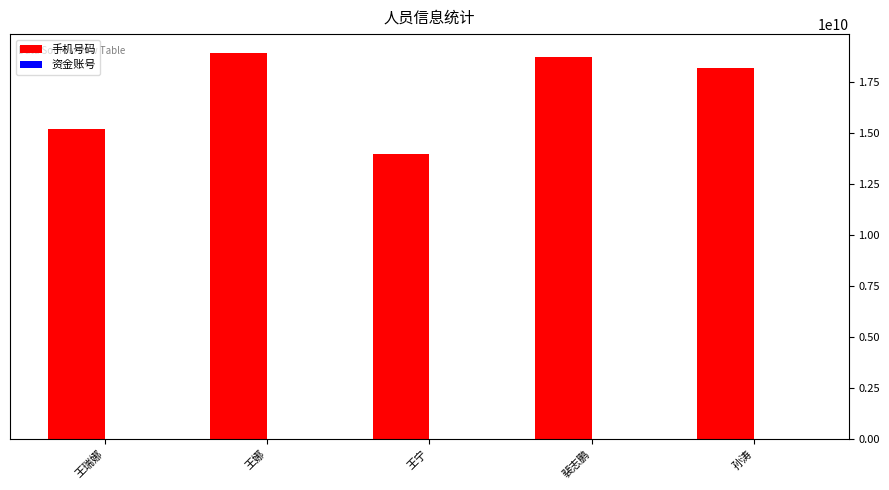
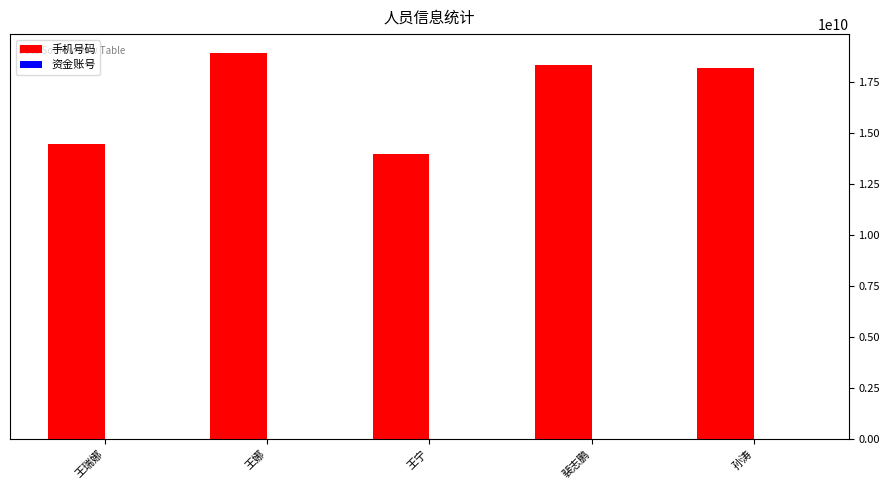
手机号码, 王瑞娜: 15200000000 -> 14500000000
手机号码, 裴志鹏: 18800000000 -> 18300000000
